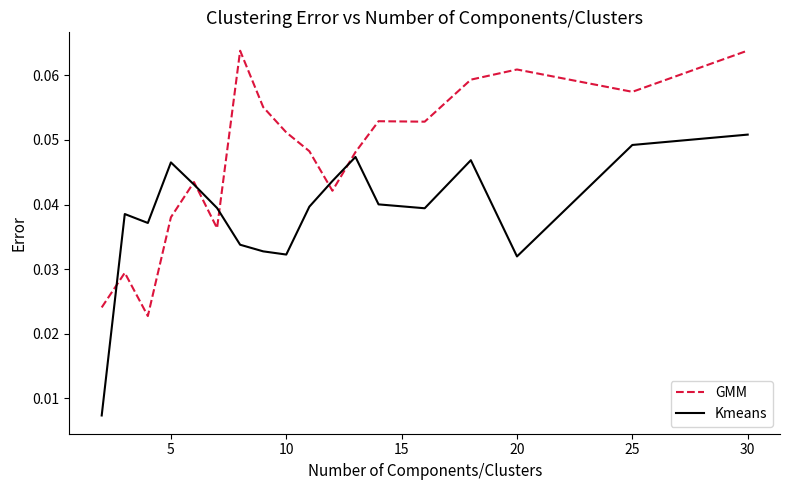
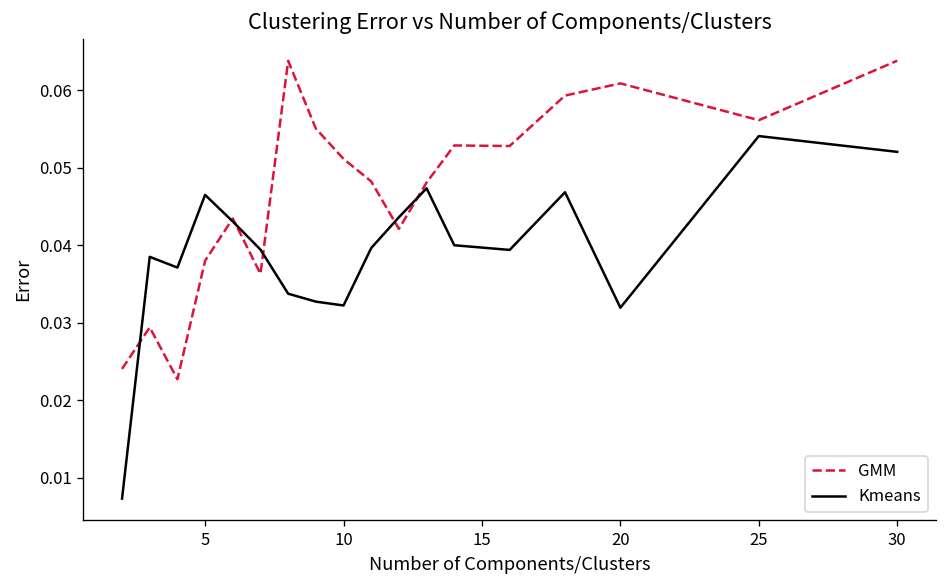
GMM, 25: 0.057 -> 0.056
Kmeans, 25: 0.049 -> 0.054
Kmeans, 30: 0.051 -> 0.052
